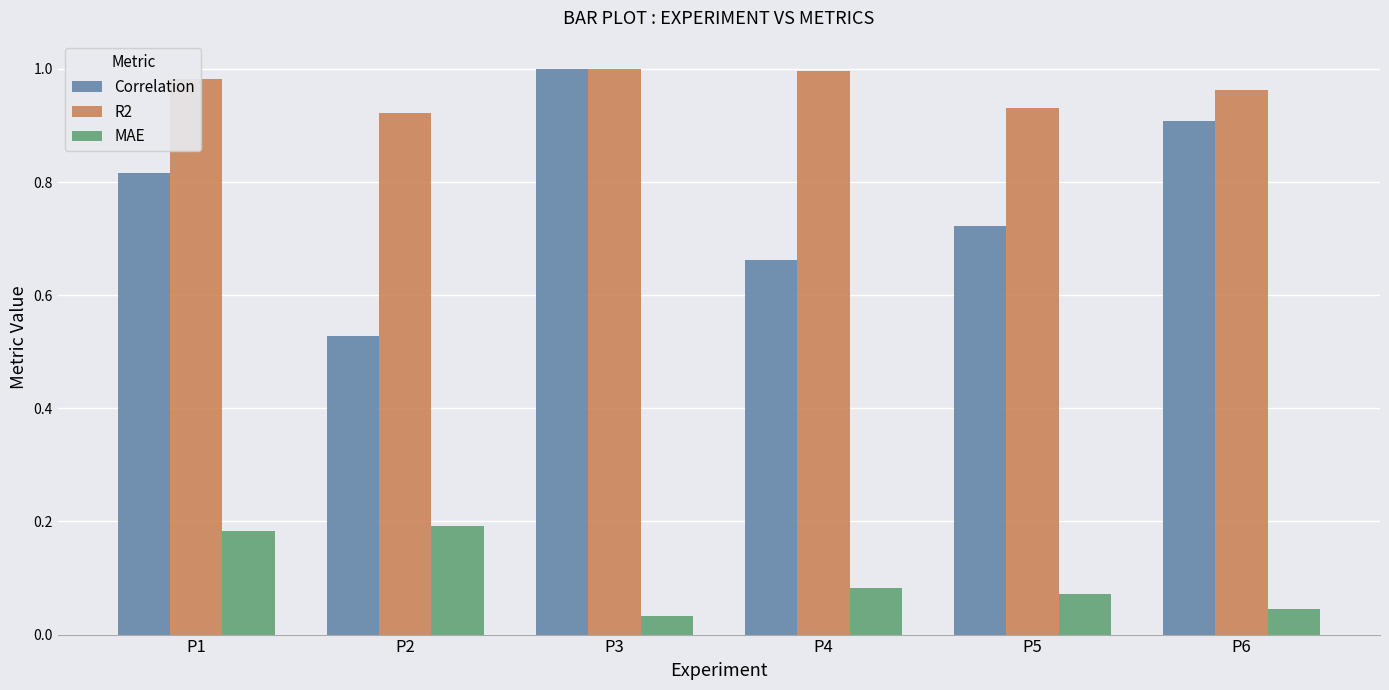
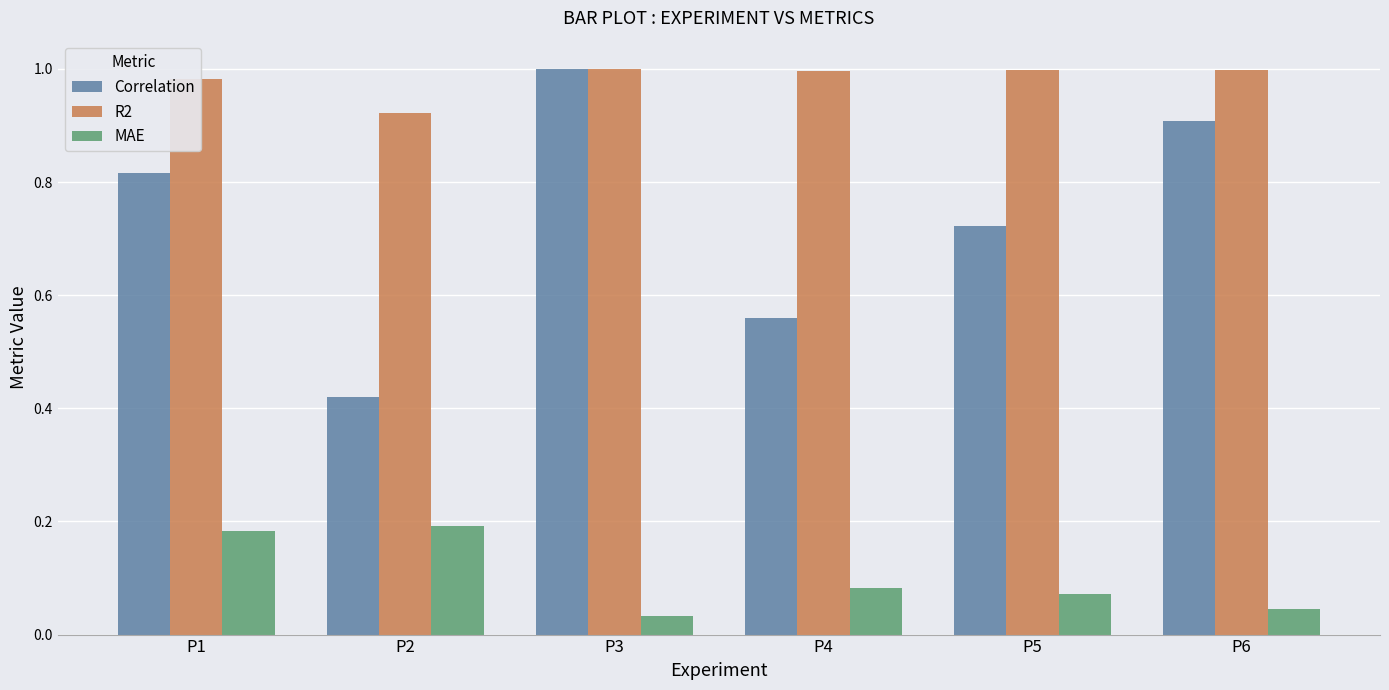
Correlation, P2: 0.53 -> 0.42
Correlation, P4: 0.66 -> 0.56
R2, P5: 0.93 -> 1.00
R2, P6: 0.96 -> 1.00
